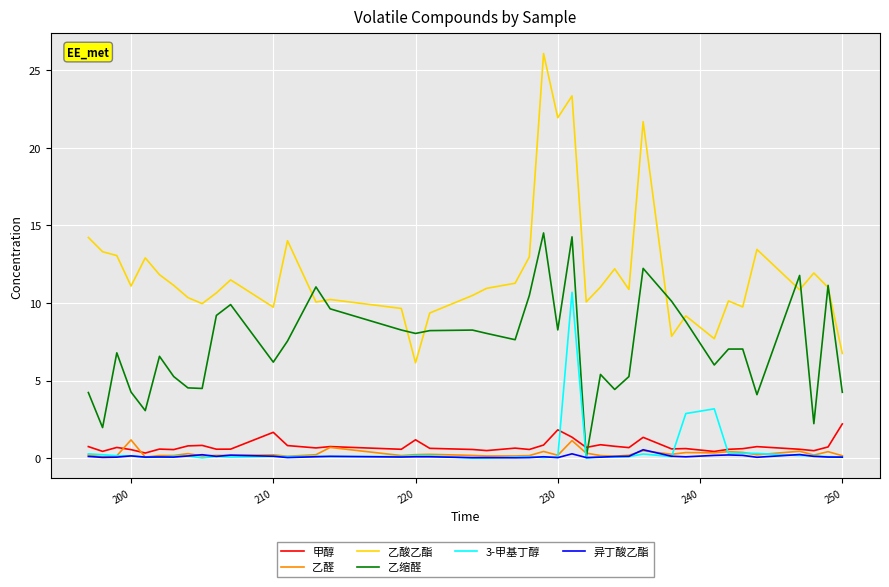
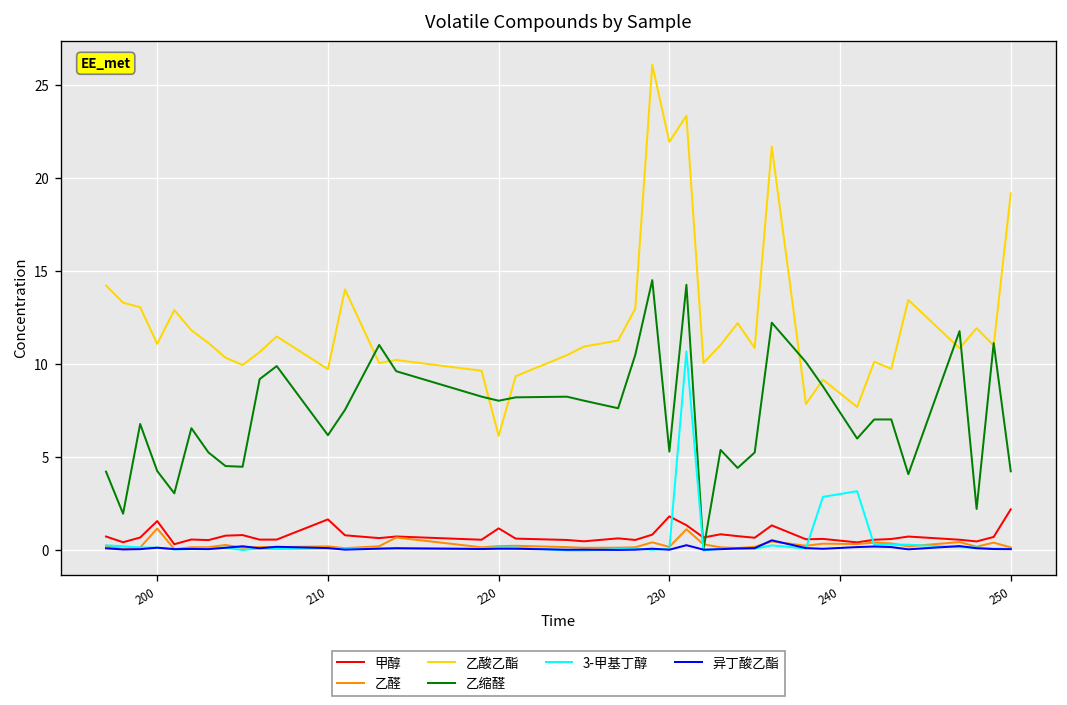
甲醇, 200: 0.6 -> 1.6
乙缩醛, 230: 8.3 -> 5.3
乙酸乙酯, 250: 6.7 -> 19.2
